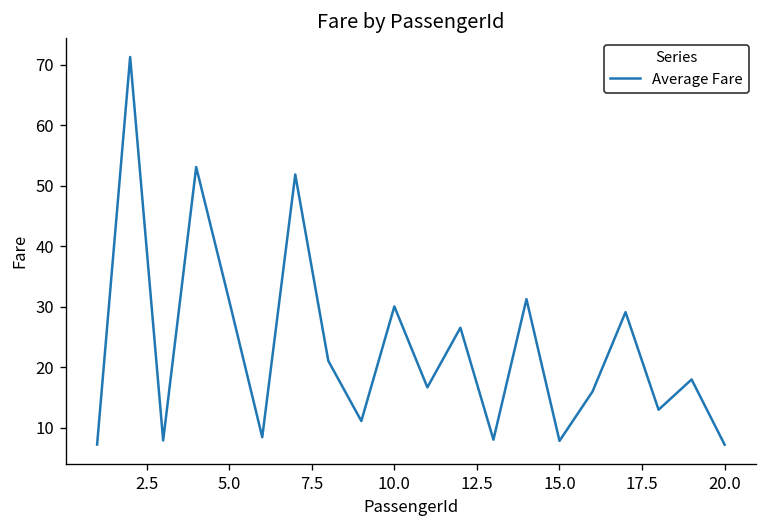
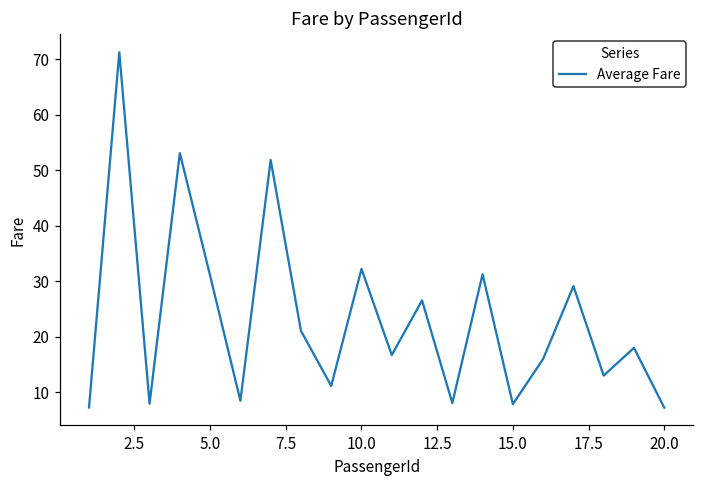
10.0: 30 -> 32
